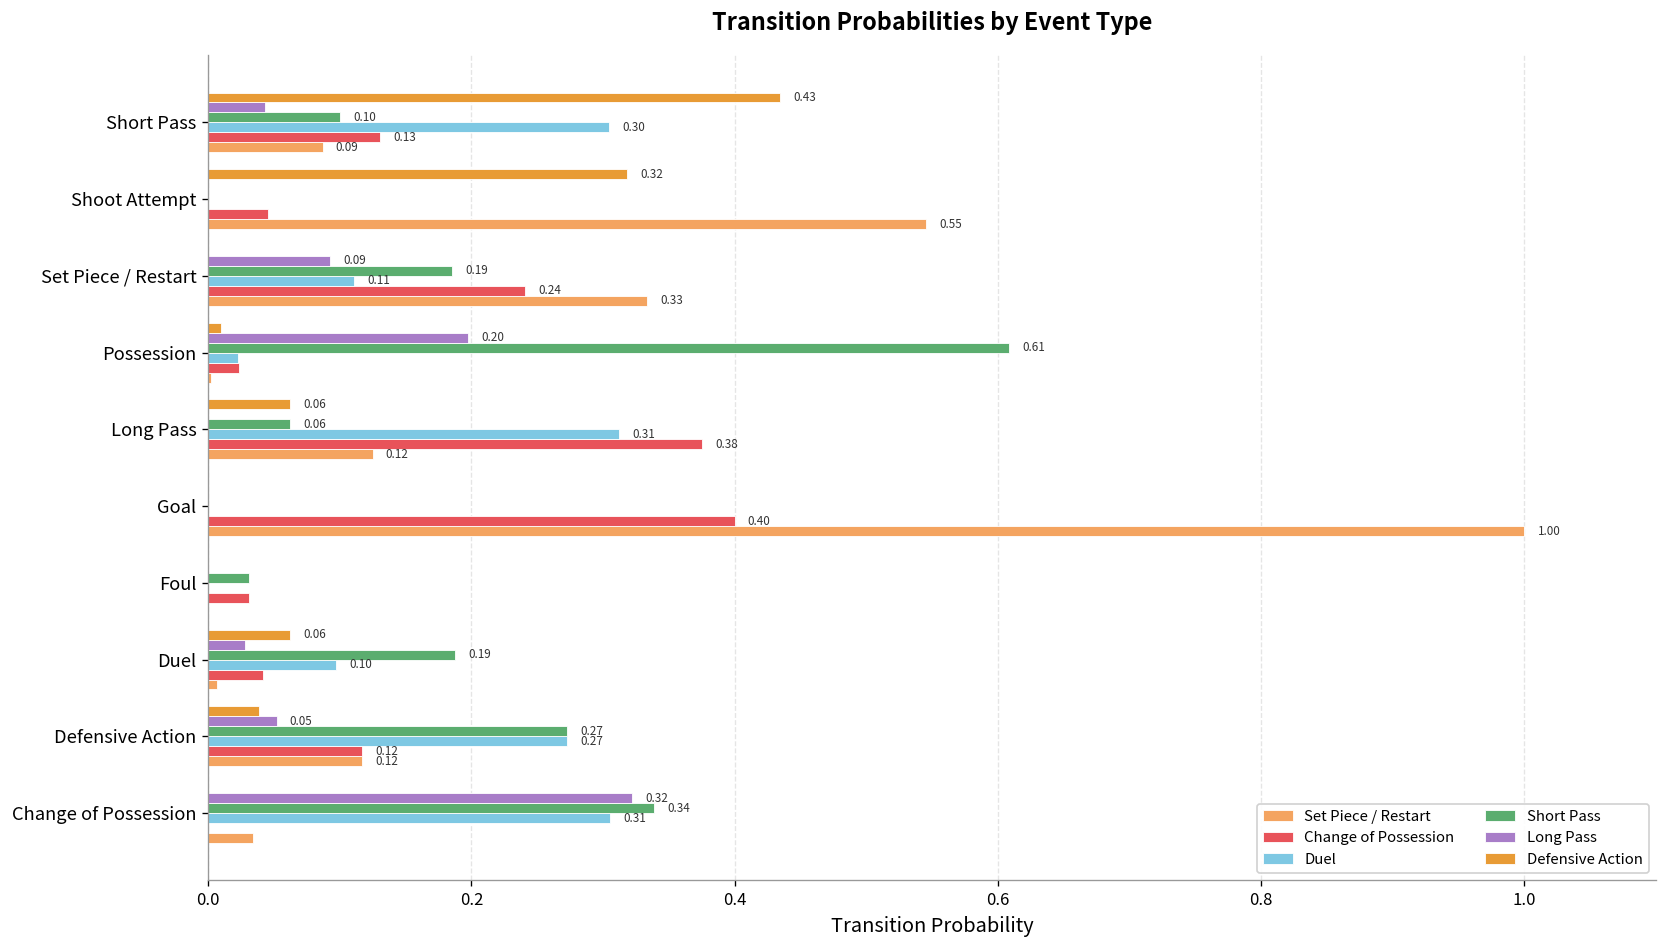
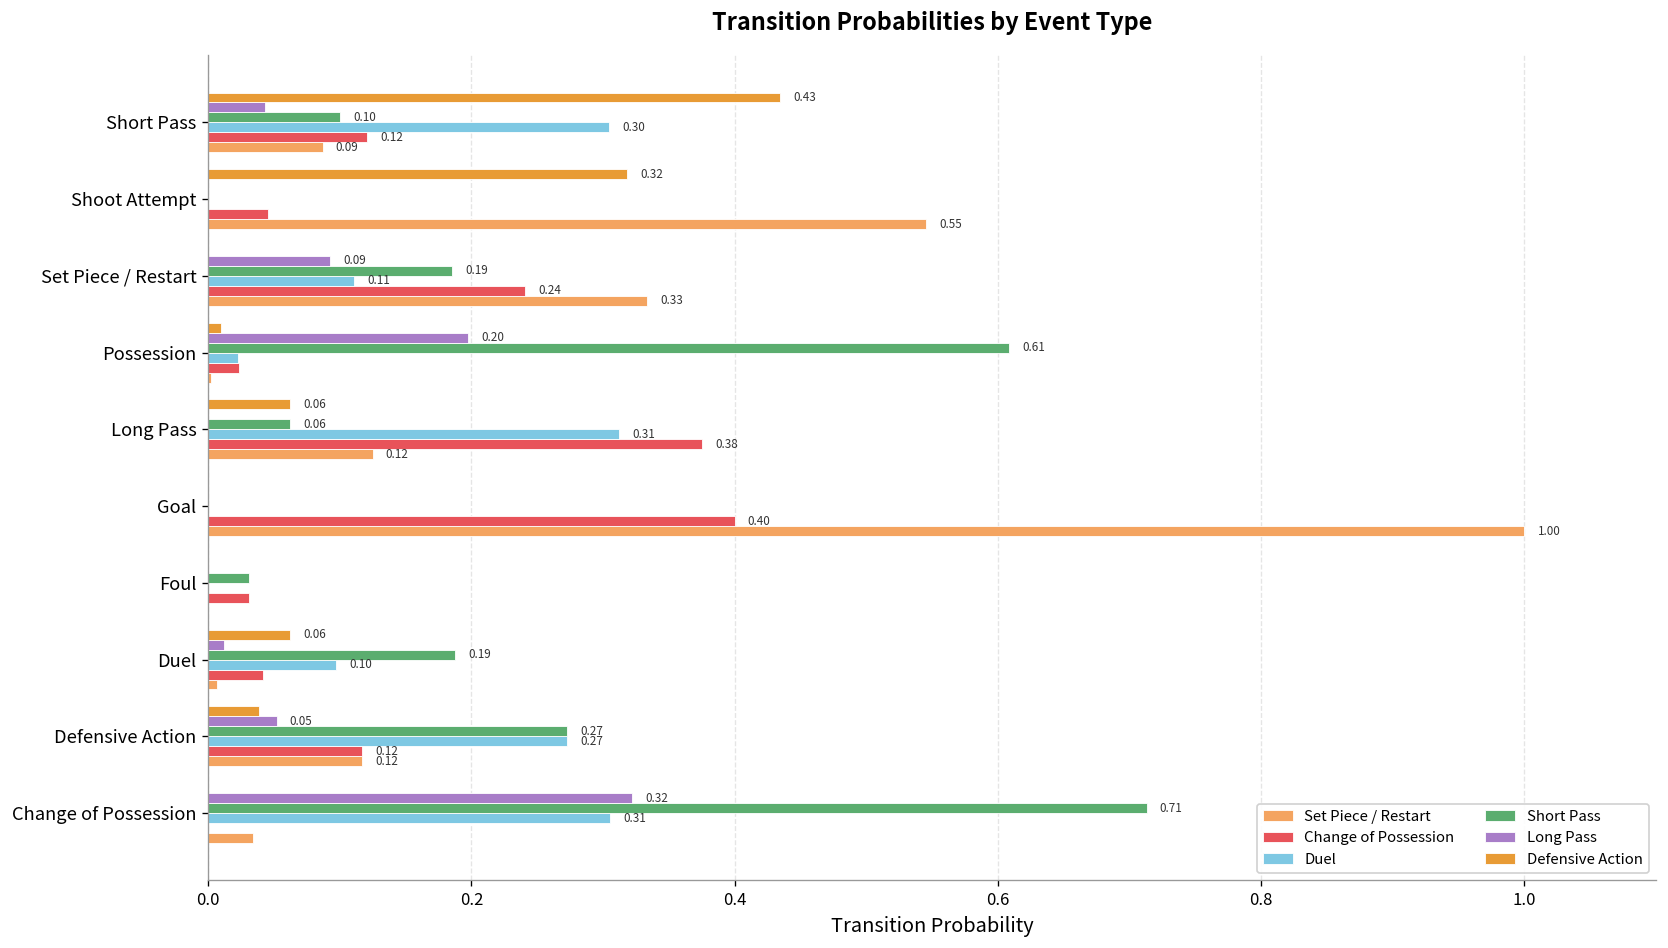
Change of Possession, Short Pass: 0.13 -> 0.12
Long Pass, Duel: 0.028 -> 0.012
Short Pass, Change of Possession: 0.34 -> 0.71
